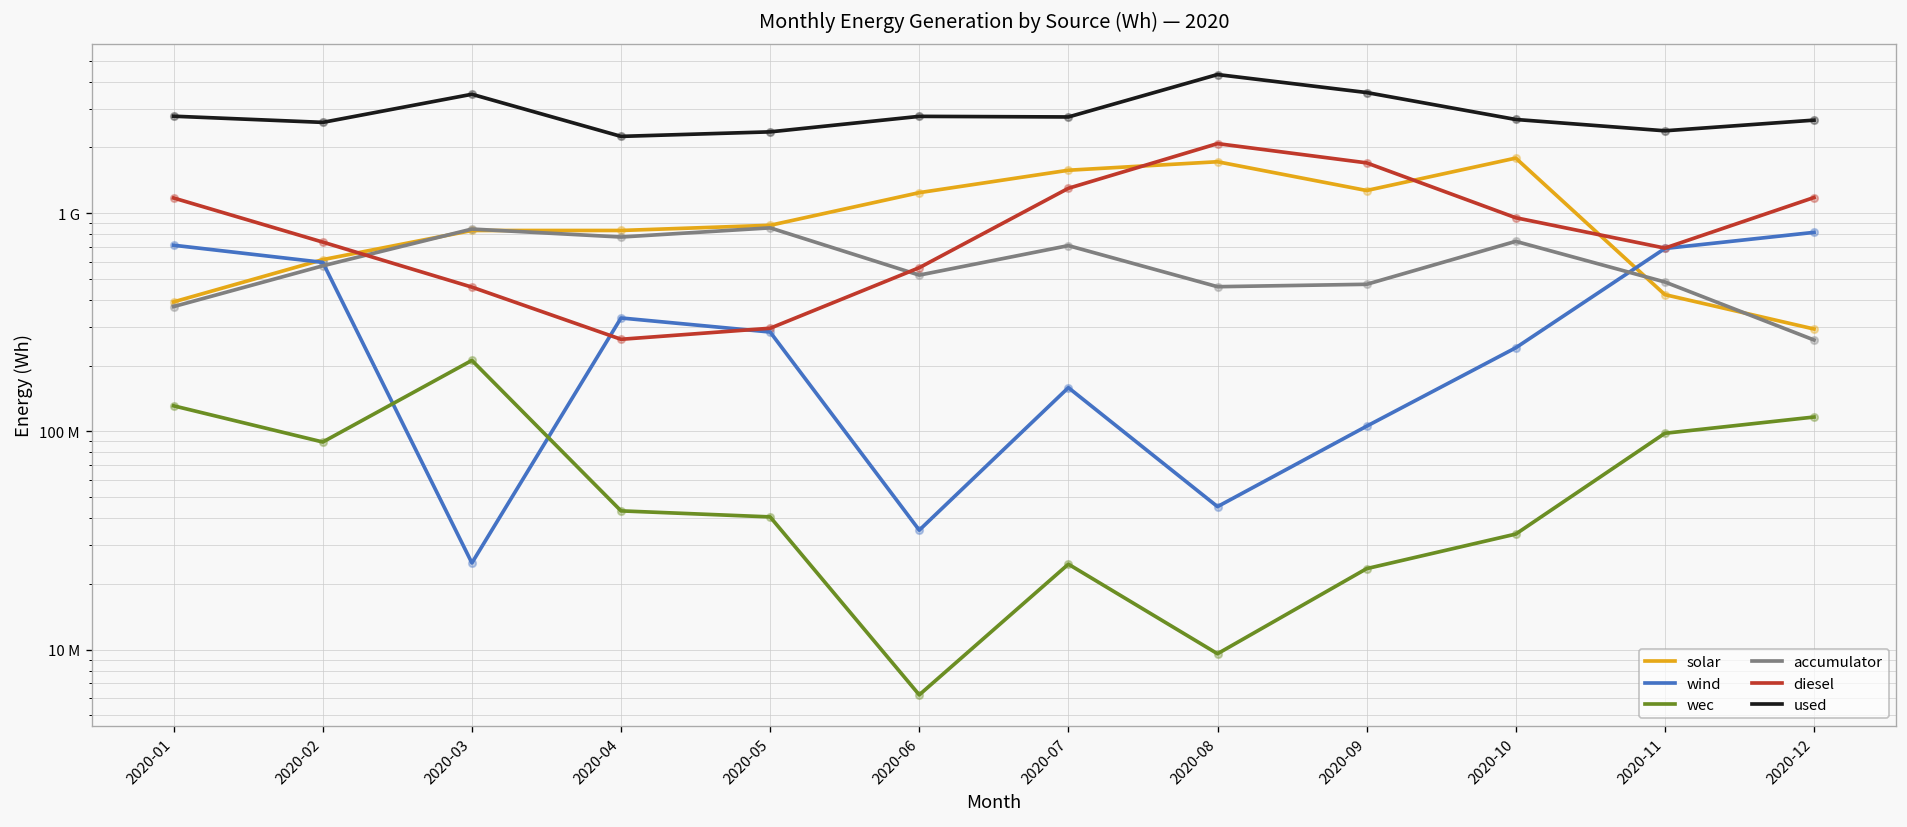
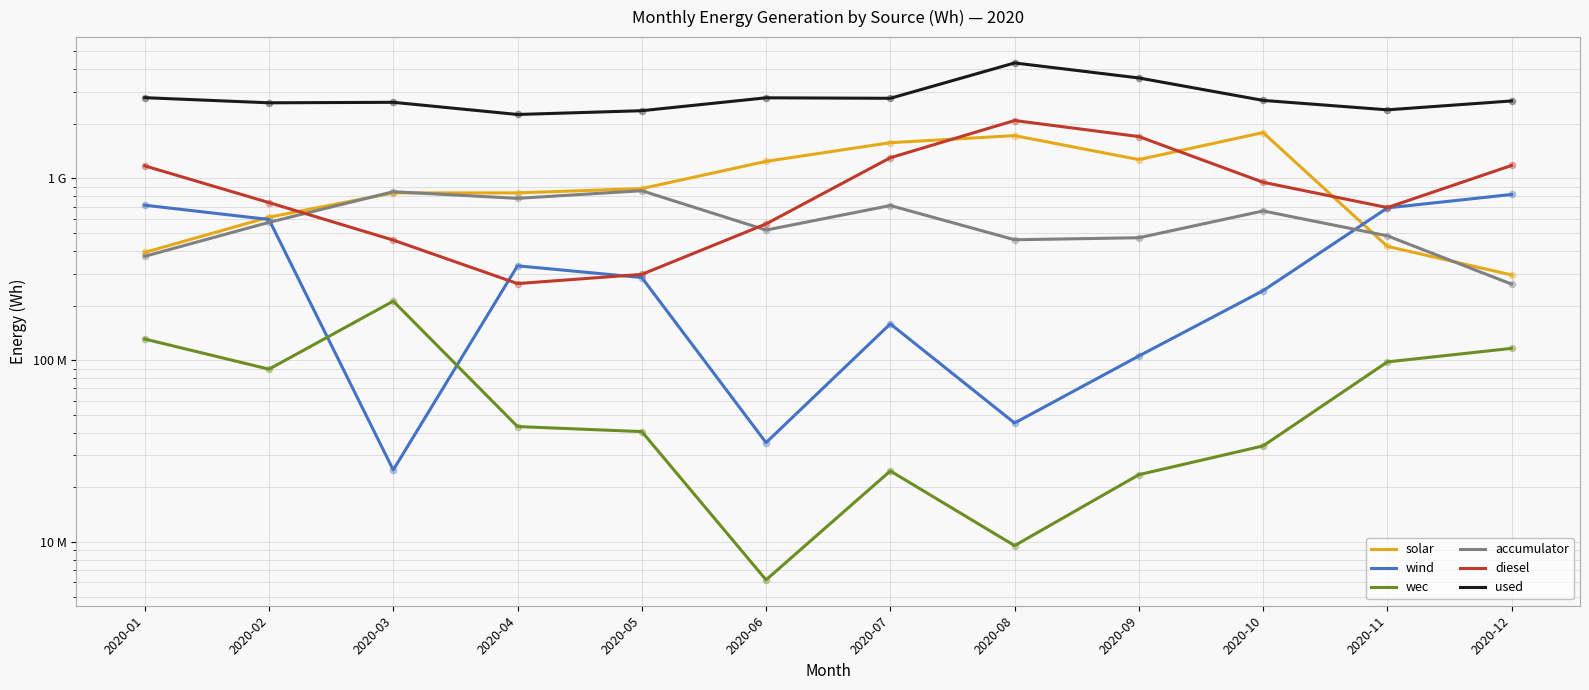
used, 2020-03: 3500000000 -> 2600000000
accumulator, 2020-10: 740000000 -> 660000000
